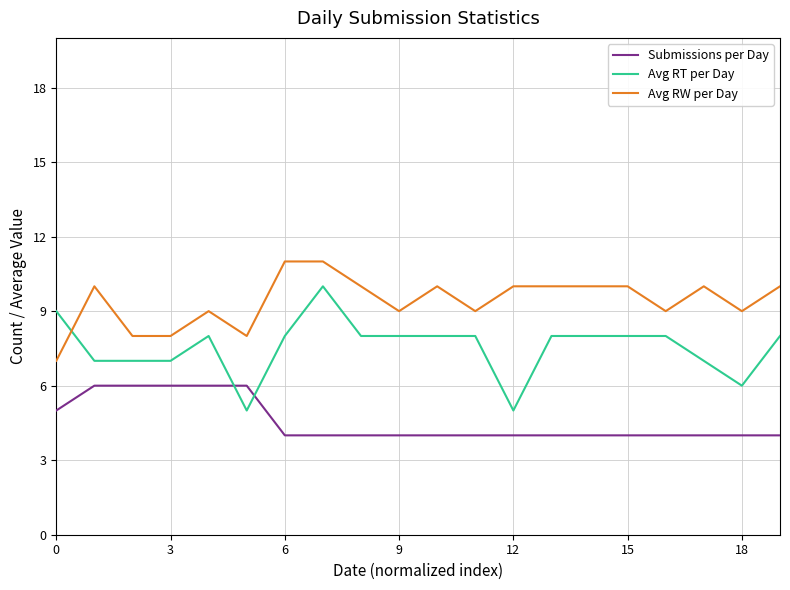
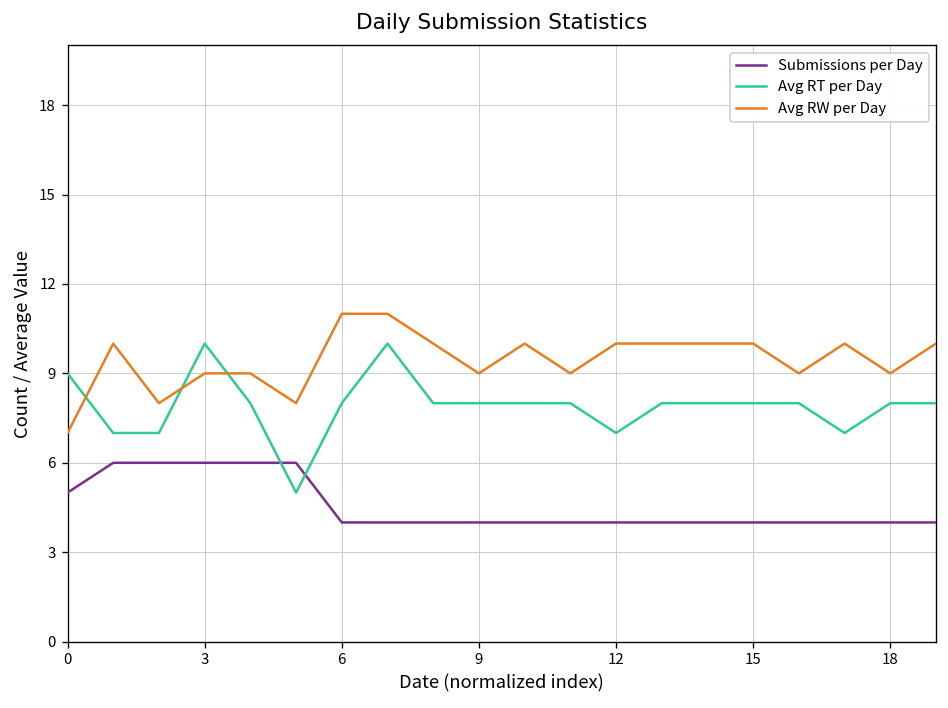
Avg RT per Day, 3: 7 -> 10
Avg RW per Day, 3: 8 -> 9
Avg RT per Day, 12: 5 -> 7
Avg RT per Day, 18: 6 -> 8
